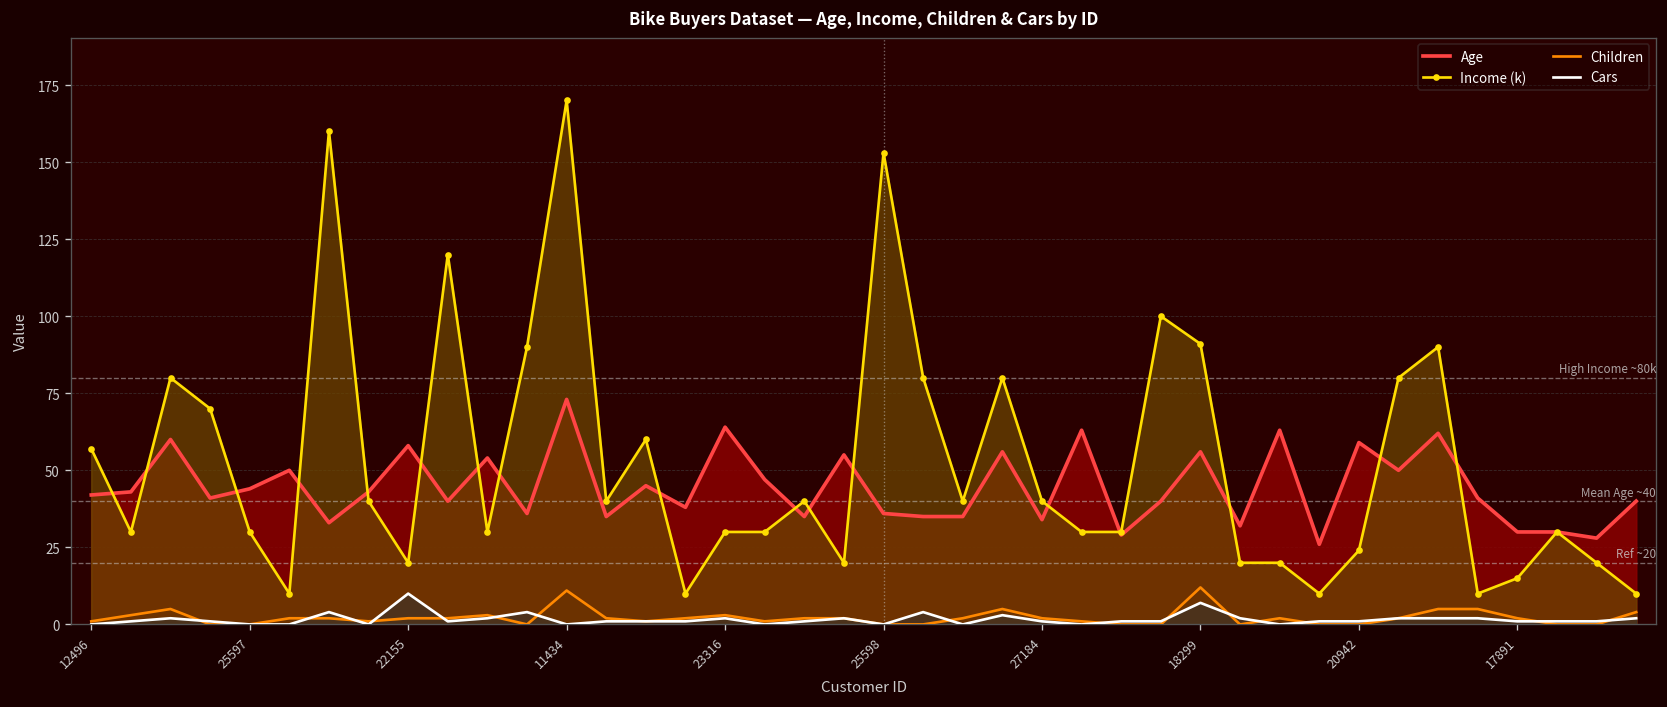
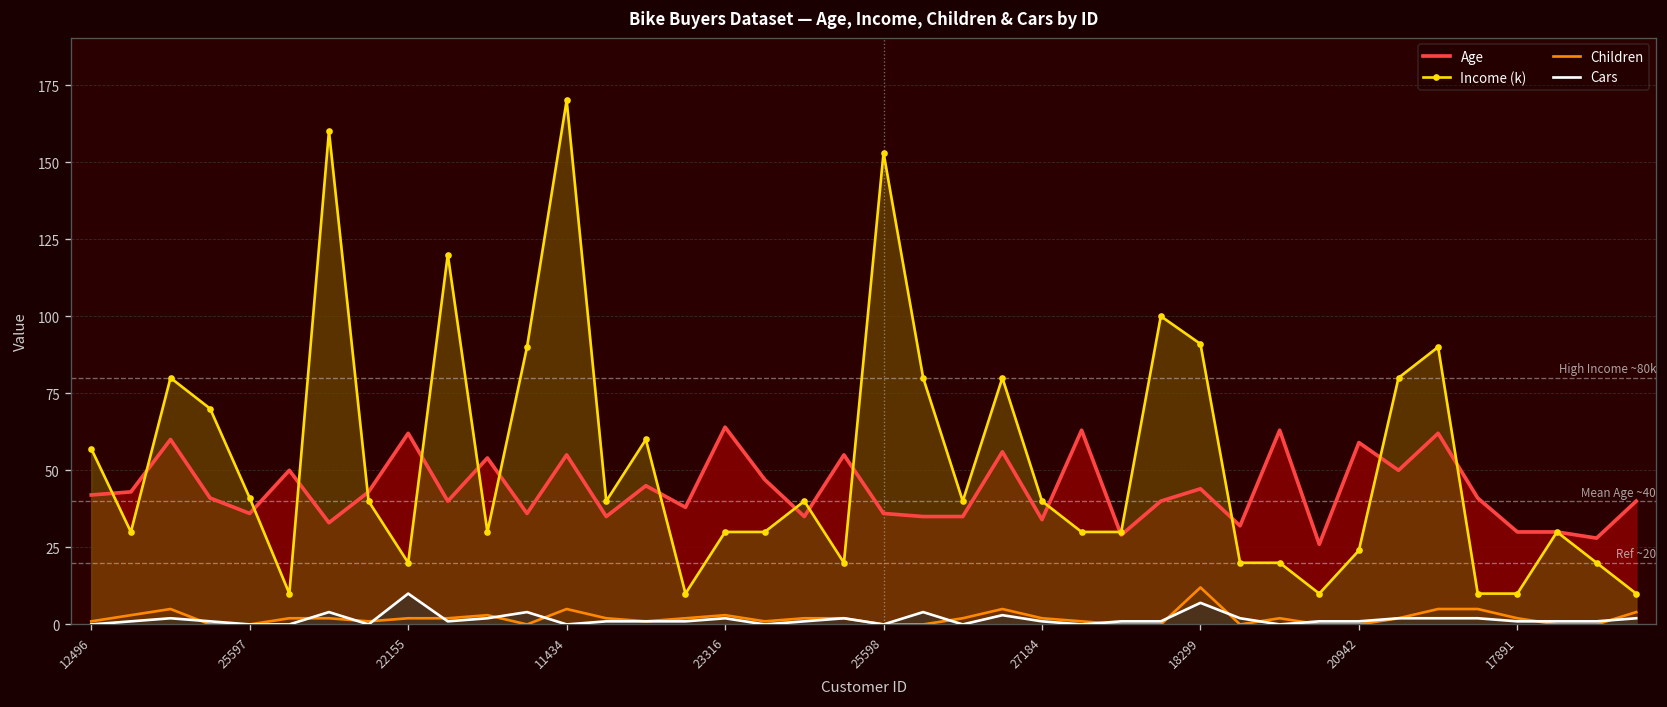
Age, 25597: 44 -> 36
Income (k), 25597: 30 -> 41
Age, 22155: 58 -> 62
Age, 11434: 73 -> 55
Children, 11434: 11 -> 5
Age, 18299: 56 -> 44
Income (k), 17891: 15 -> 10
